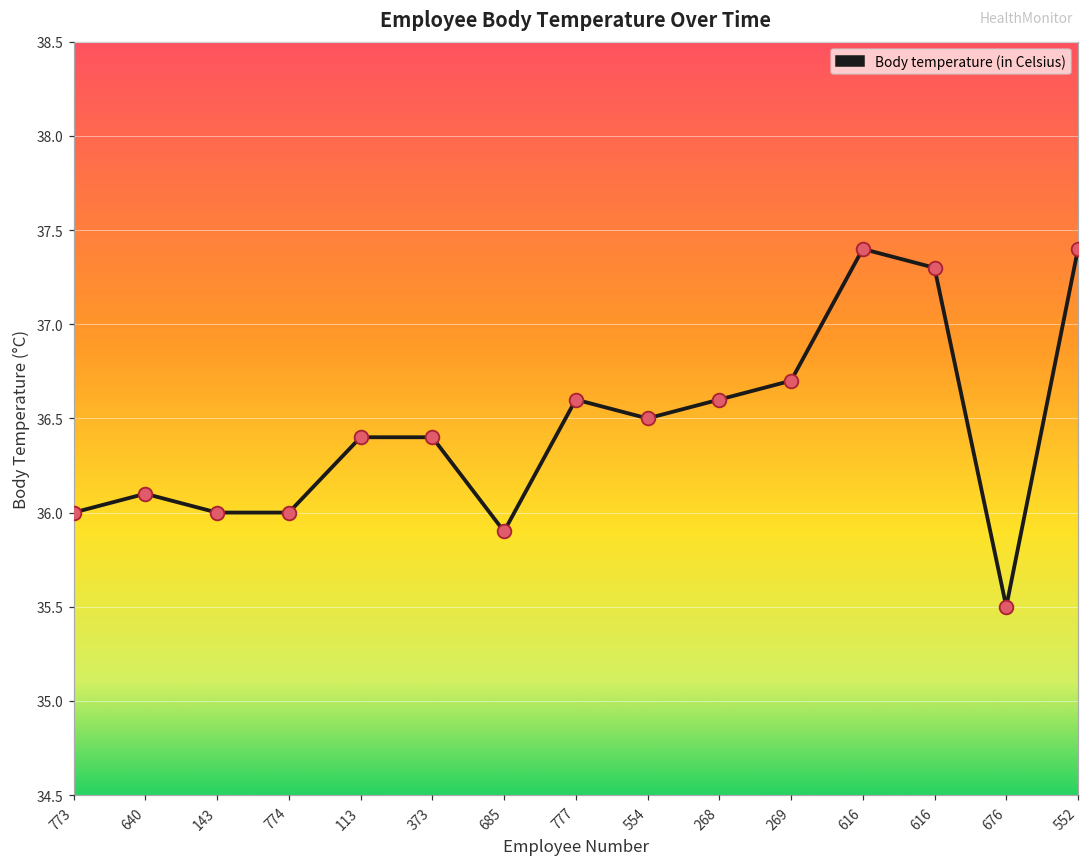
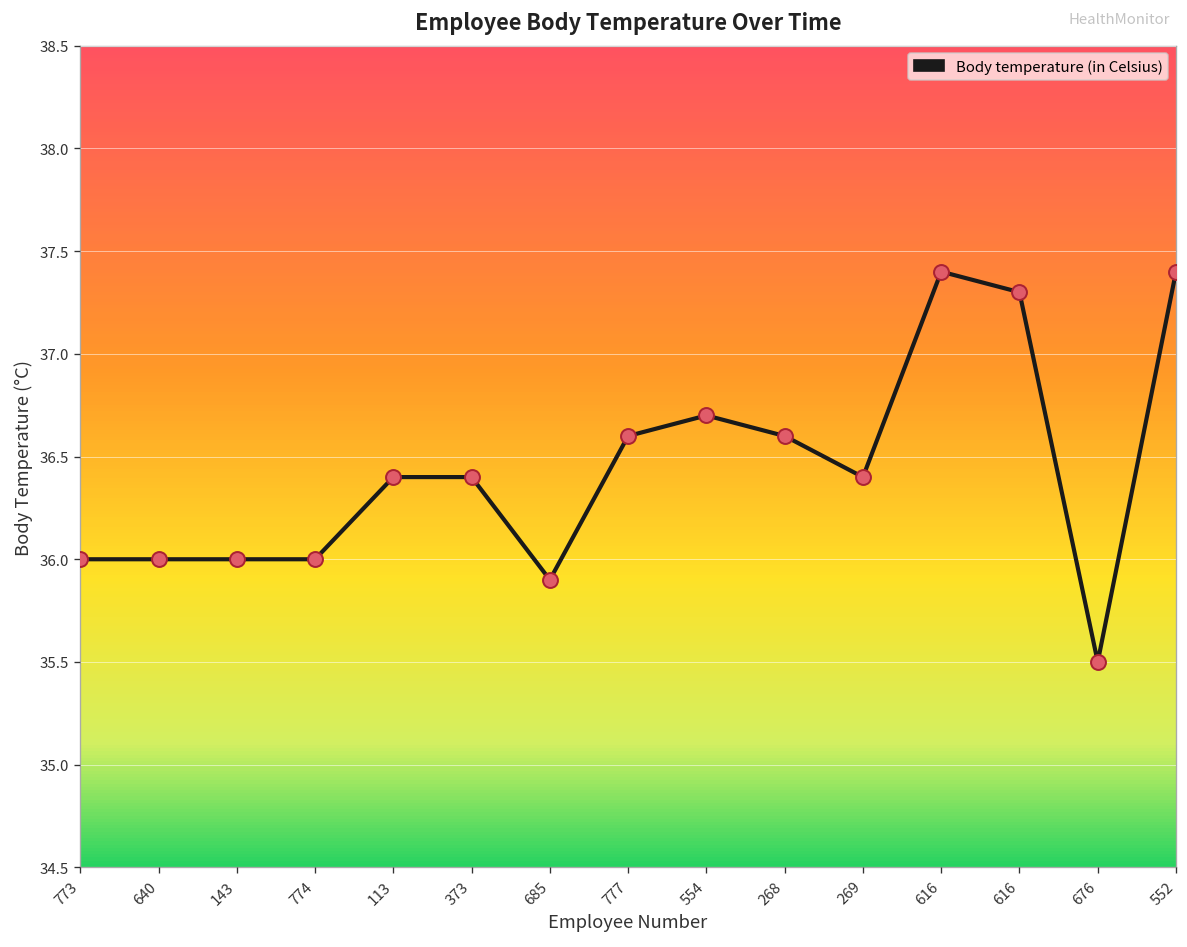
640: 36.1 -> 36.0
554: 36.5 -> 36.7
269: 36.7 -> 36.4
